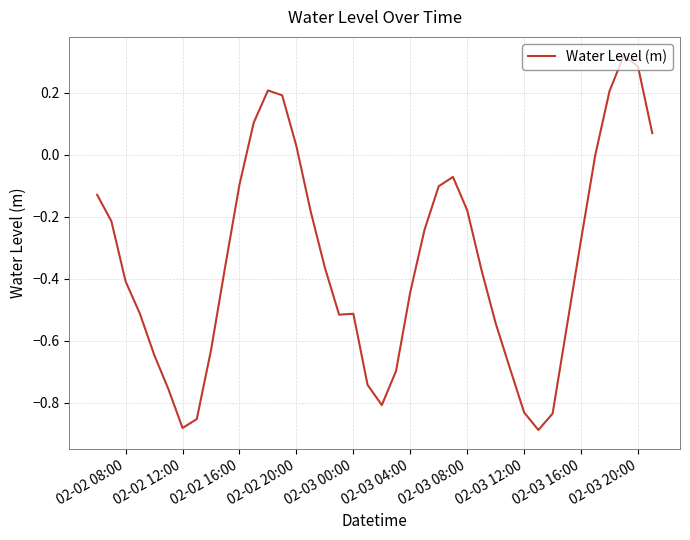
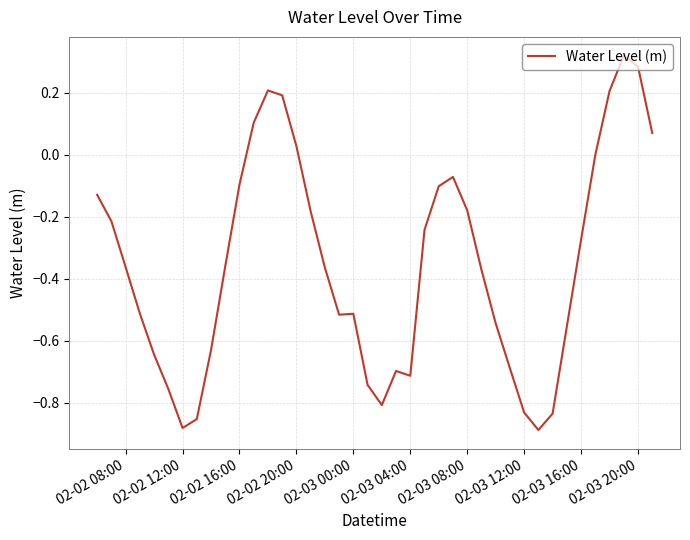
02-02 08:00: -0.41 -> -0.36
02-03 04:00: -0.44 -> -0.71
